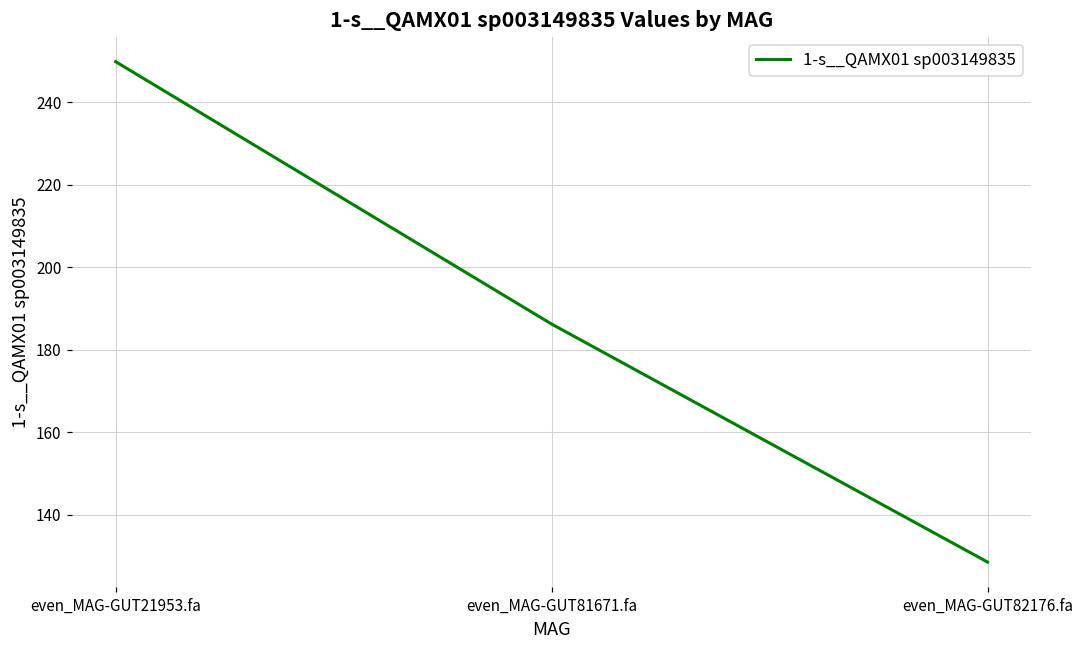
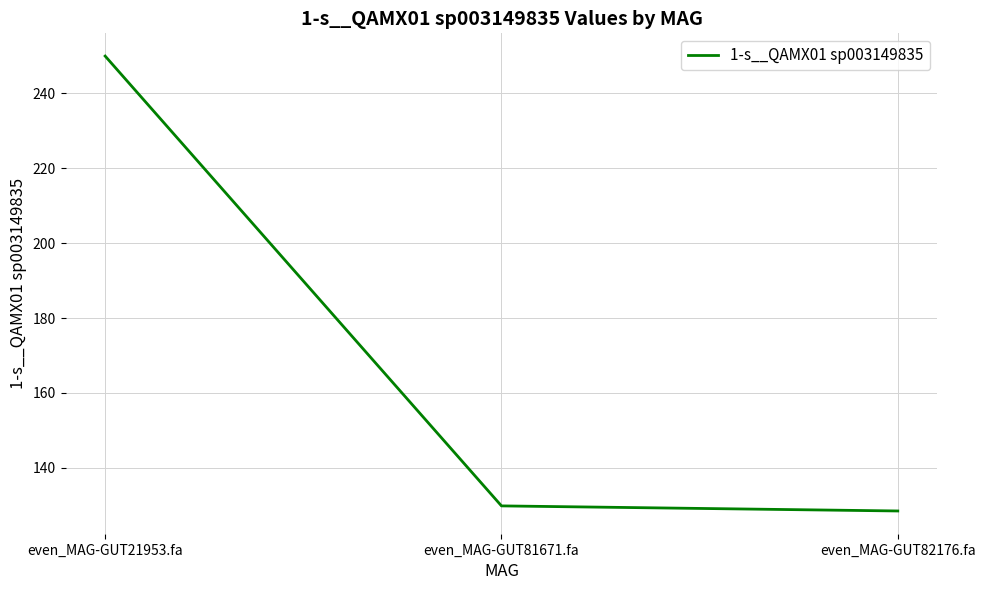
even_MAG-GUT81671.fa: 186 -> 130
